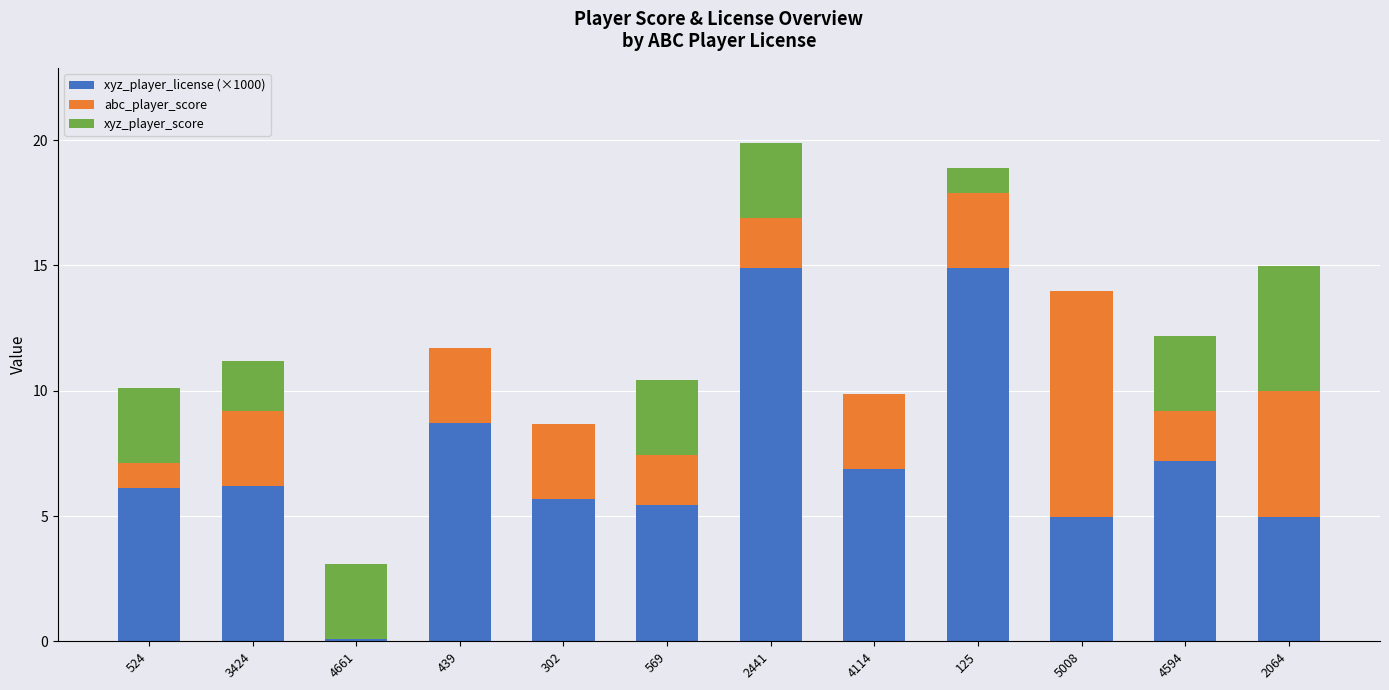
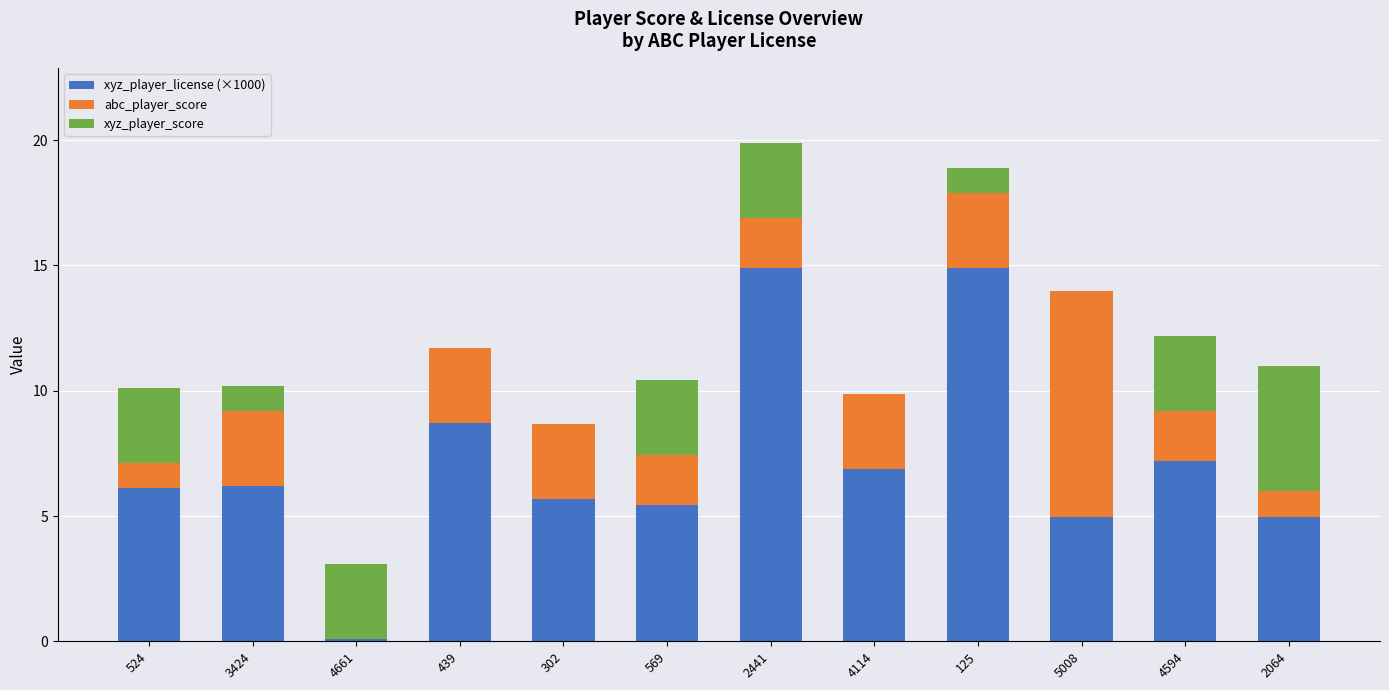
xyz_player_score, 3424: 2 -> 1
abc_player_score, 2064: 5 -> 1
